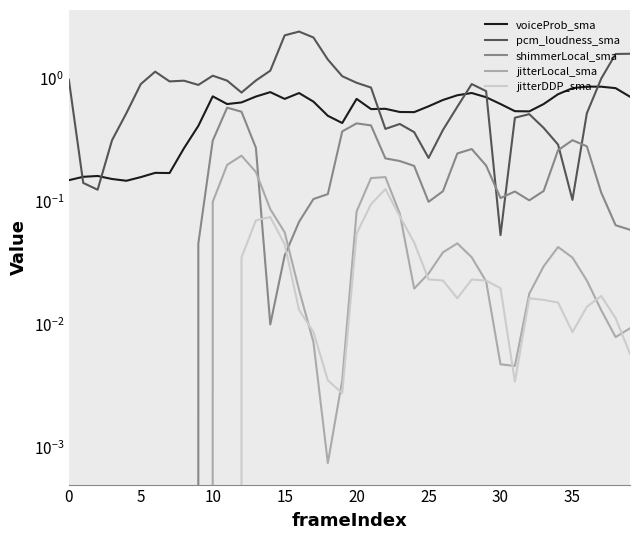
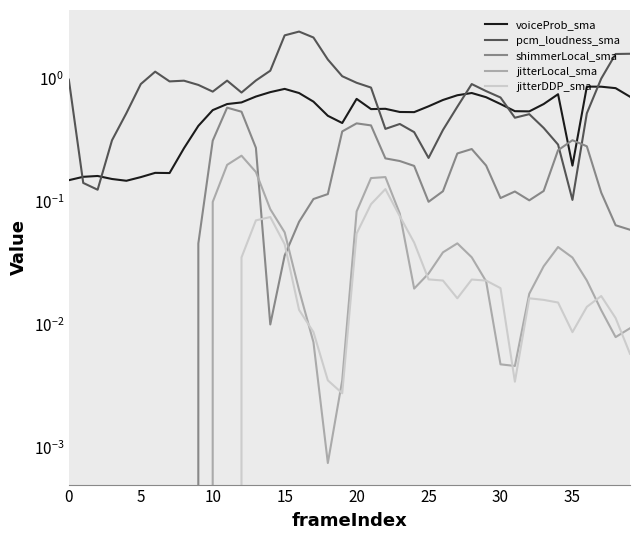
voiceProb_sma, 10: 0.7 -> 0.6
pcm_loudness_sma, 10: 1.1 -> 0.8
voiceProb_sma, 15: 0.7 -> 0.8
pcm_loudness_sma, 30: 0.053 -> 0.7
voiceProb_sma, 35: 0.8 -> 0.20
